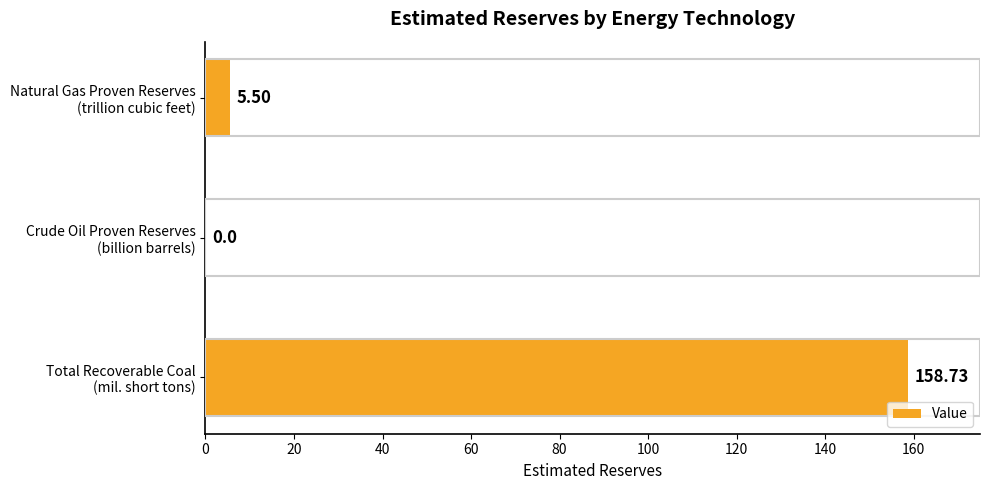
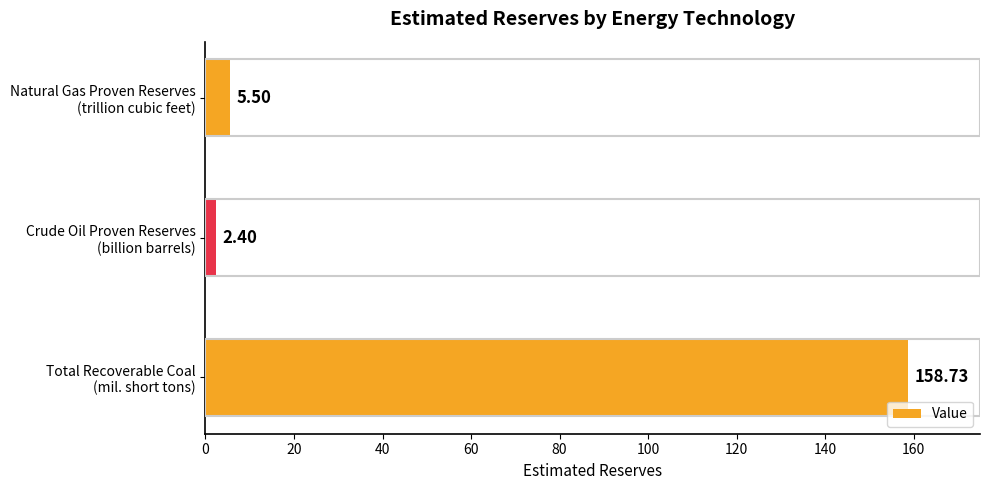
Crude Oil Proven Reserves (billion barrels): 0.0 -> 2.40
